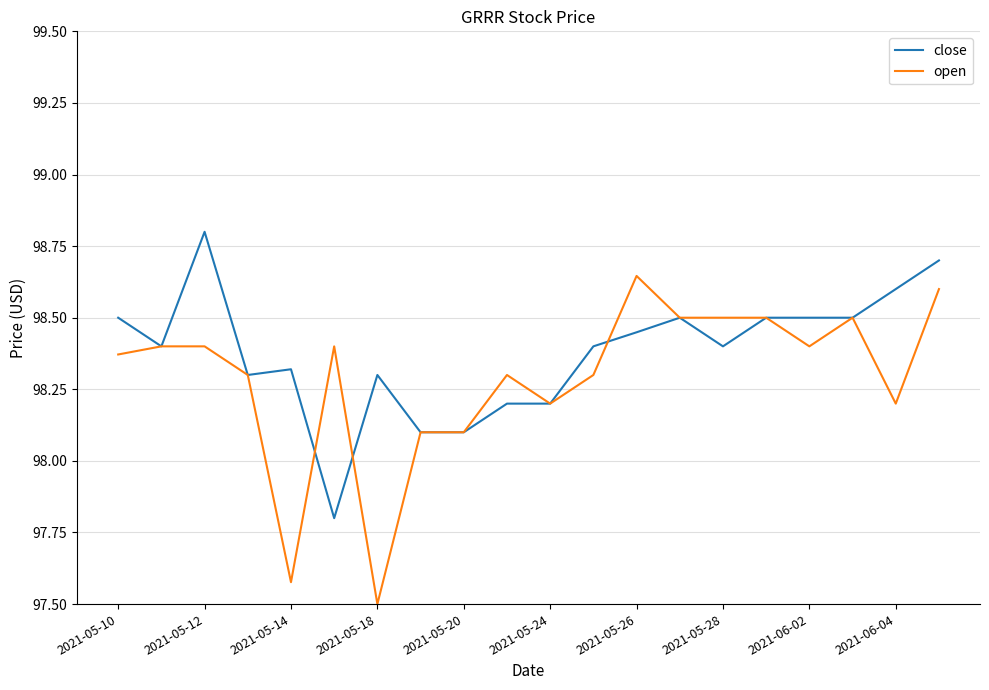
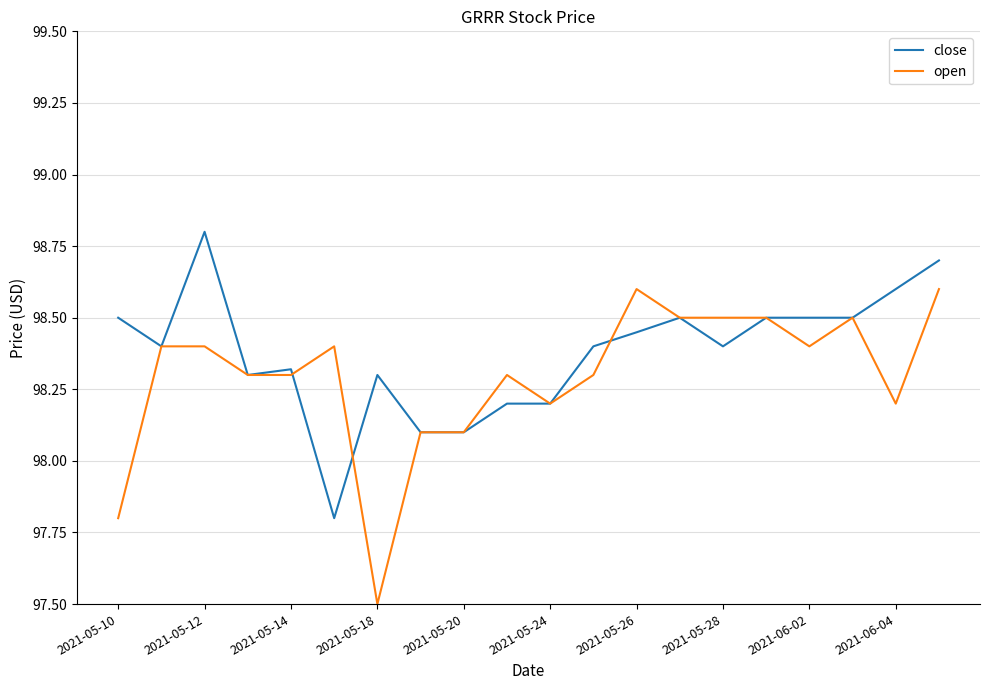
open, 2021-05-10: 98.37 -> 97.80
open, 2021-05-14: 97.58 -> 98.30
open, 2021-05-26: 98.65 -> 98.60
